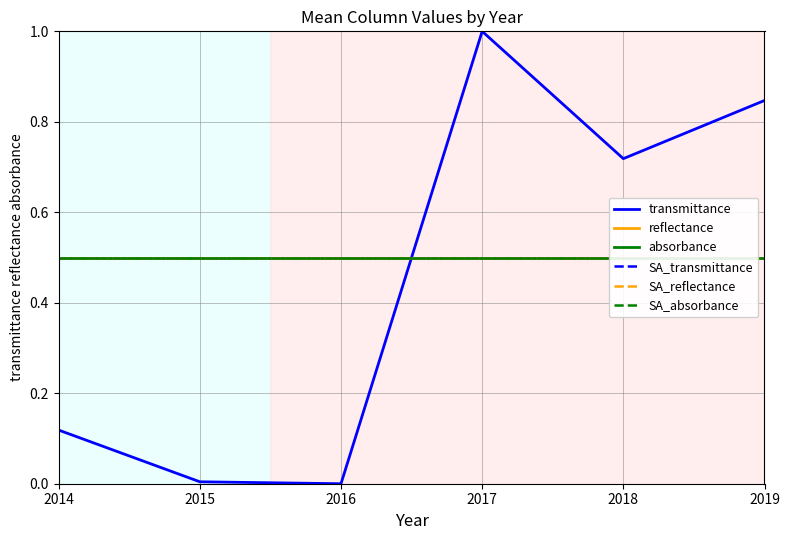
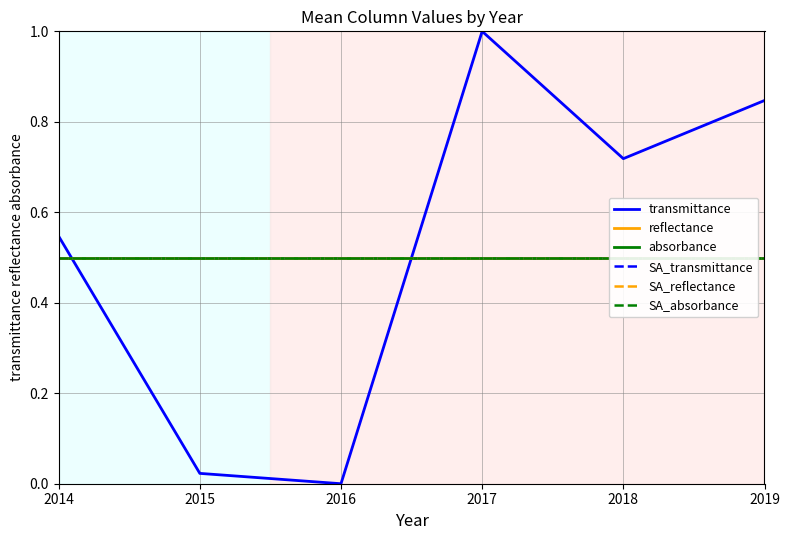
transmittance, 2014: 0.12 -> 0.55
transmittance, 2015: 0.00 -> 0.02
